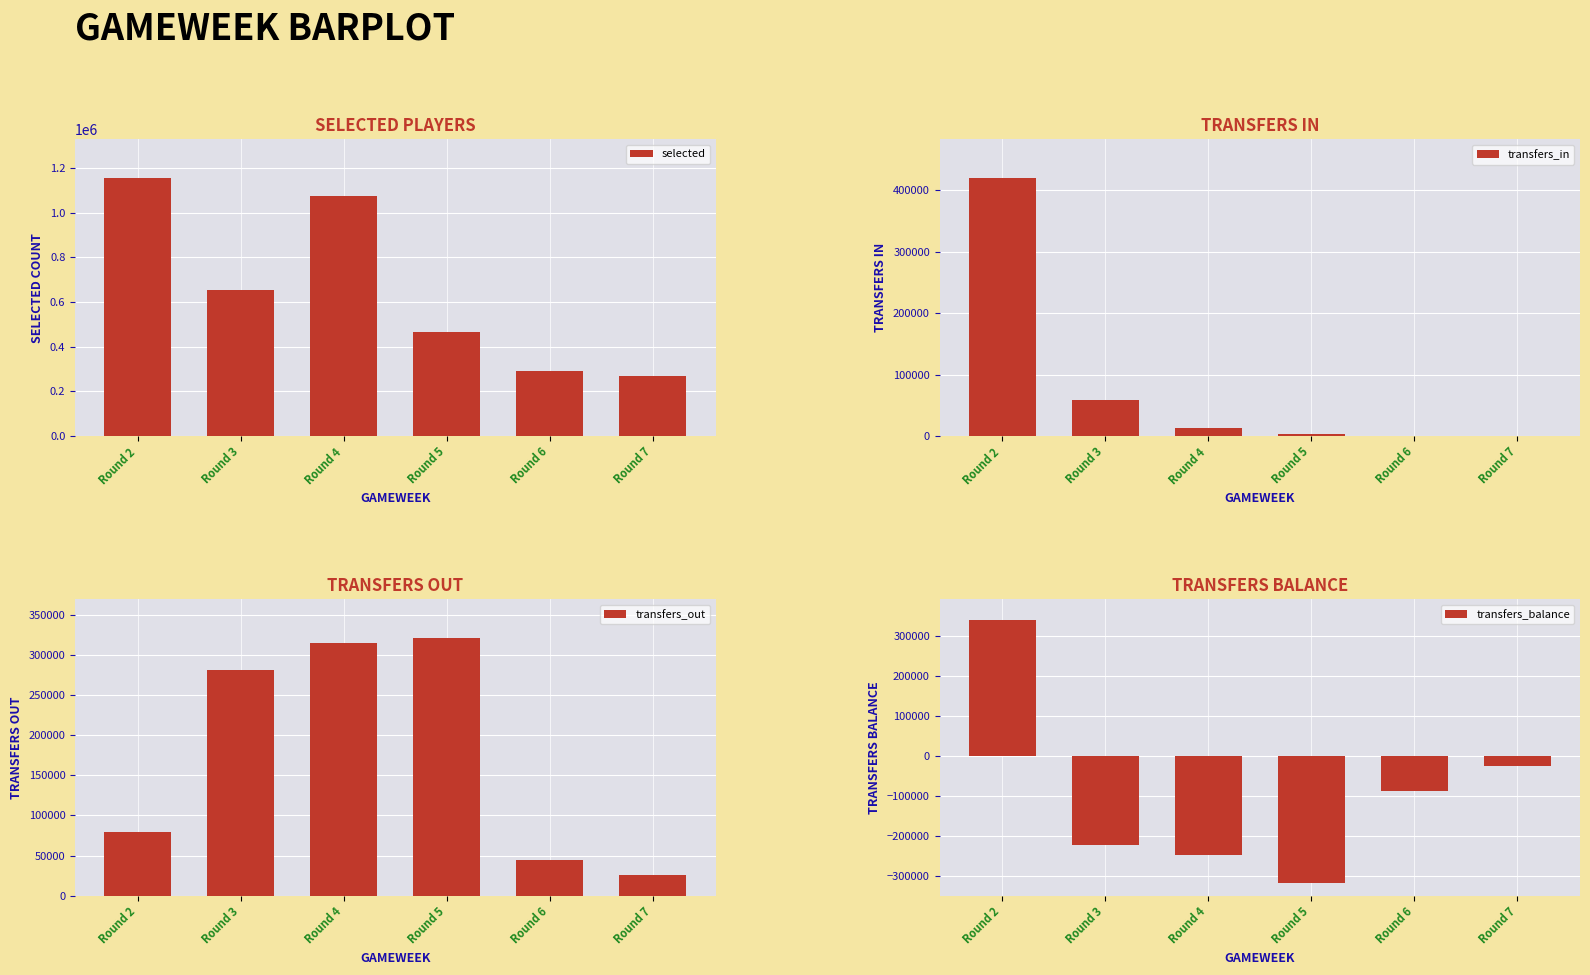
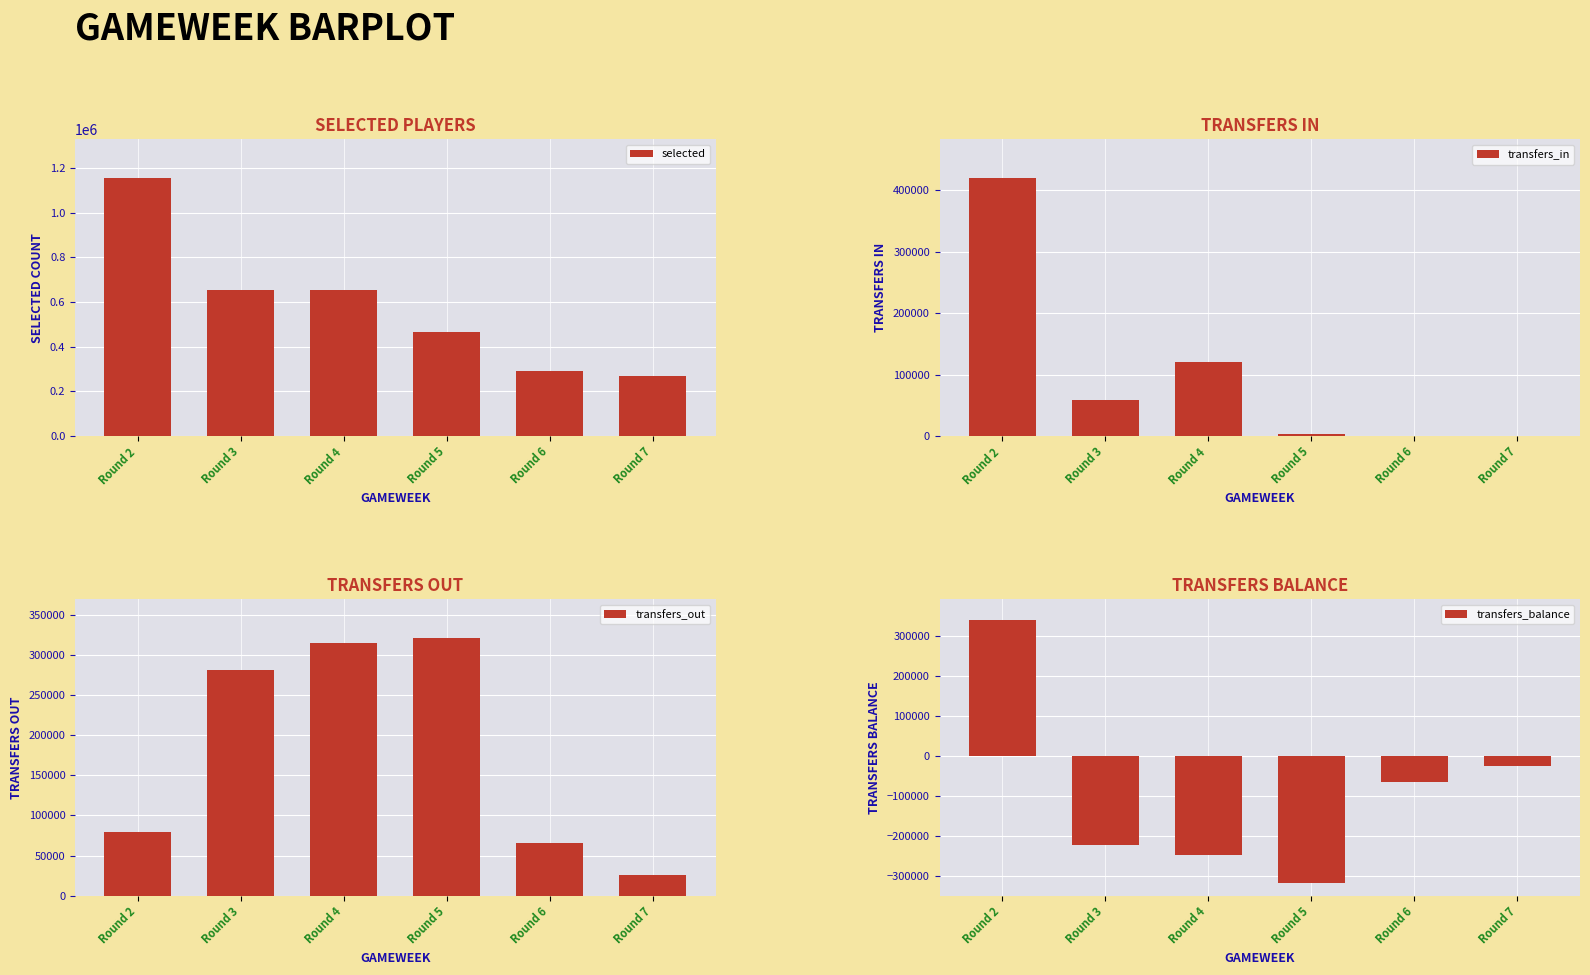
SELECTED PLAYERS, Round 4: 1080000 -> 660000
TRANSFERS IN, Round 4: 10000 -> 120000
TRANSFERS OUT, Round 6: 40000 -> 70000
TRANSFERS BALANCE, Round 6: -90000 -> -60000
